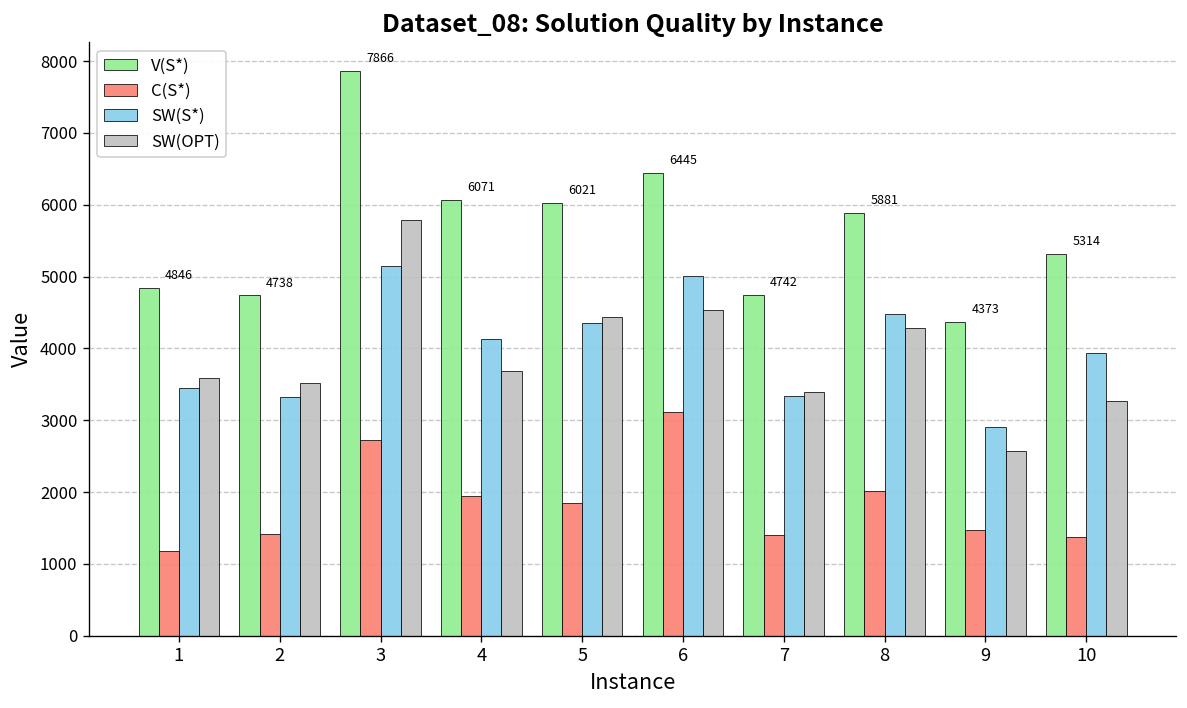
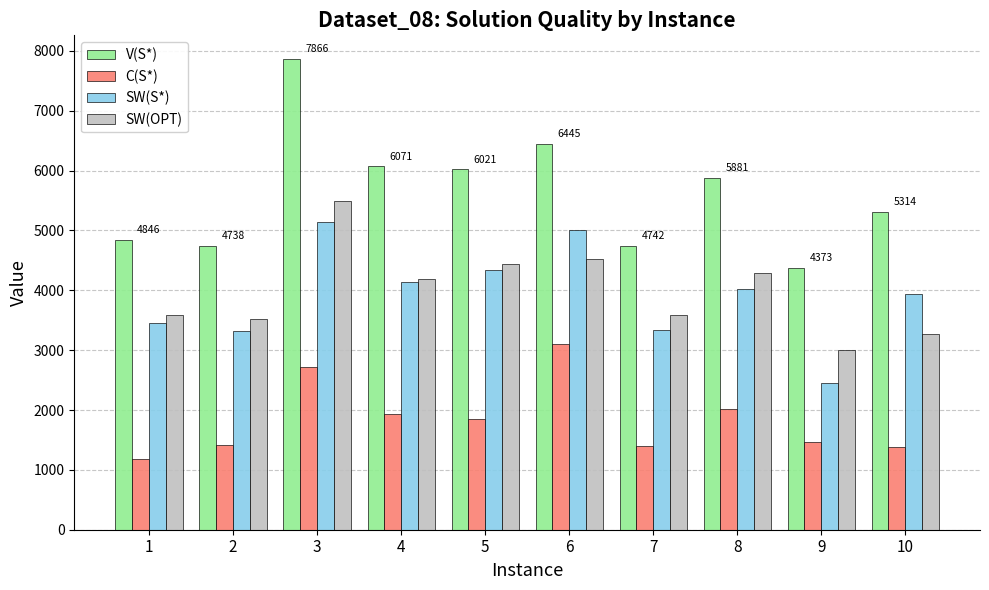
SW(OPT), 3: 5800 -> 5500
SW(OPT), 4: 3700 -> 4200
SW(OPT), 7: 3400 -> 3600
SW(S*), 8: 4500 -> 4000
SW(S*), 9: 2900 -> 2400
SW(OPT), 9: 2600 -> 3000
